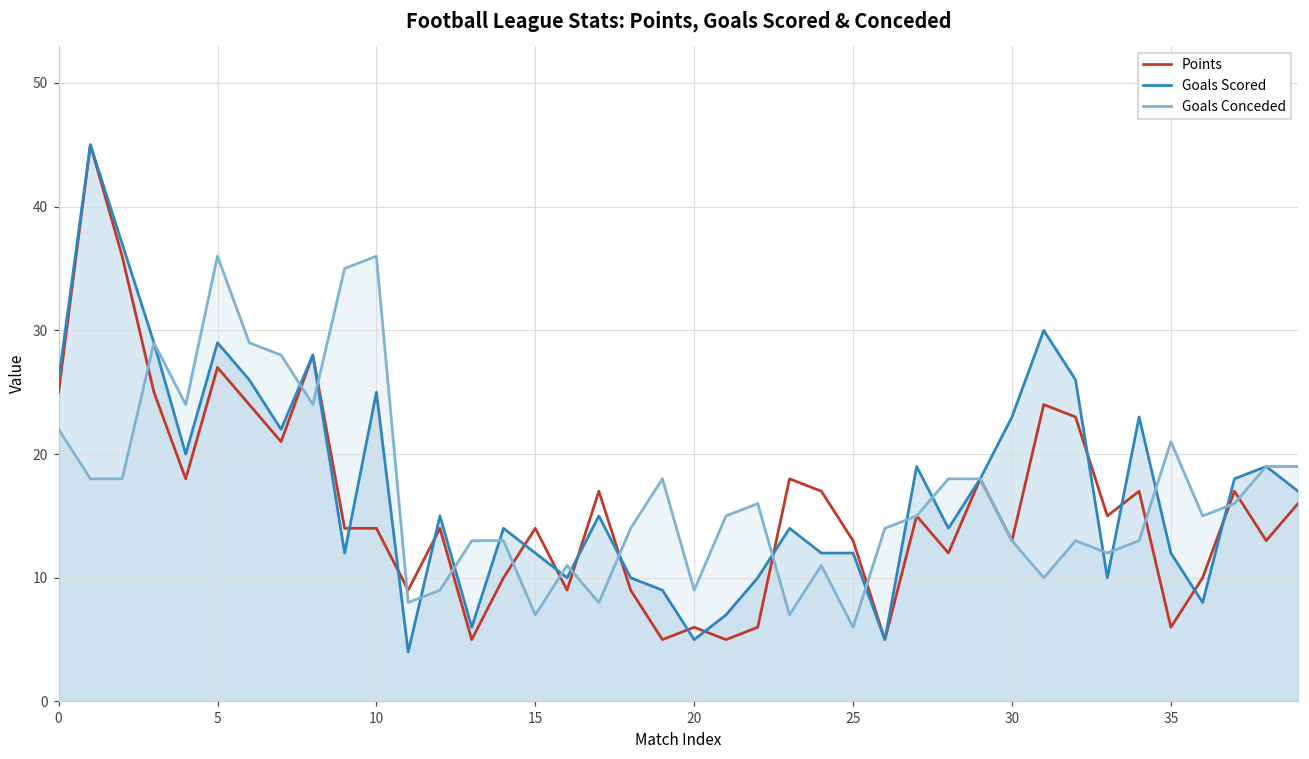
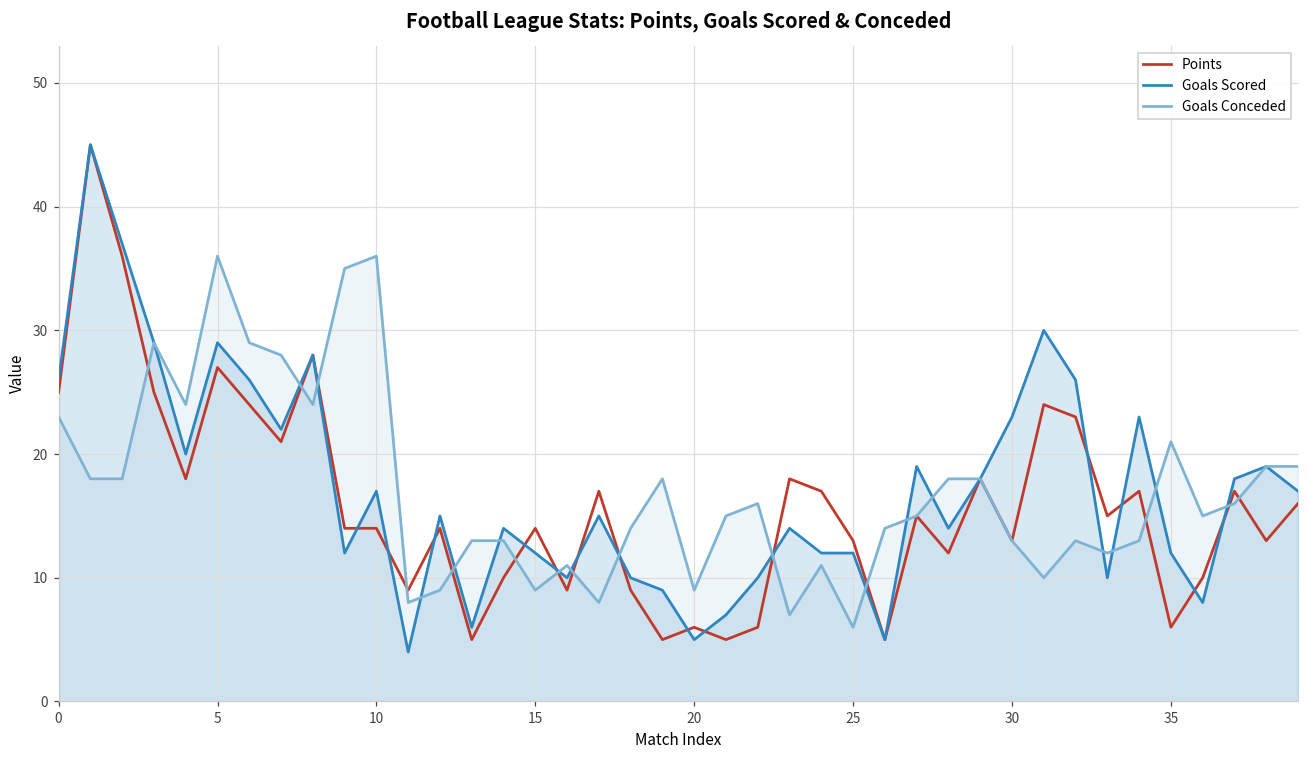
Goals Conceded, 0: 22 -> 23
Goals Scored, 10: 25 -> 17
Goals Conceded, 15: 7 -> 9
